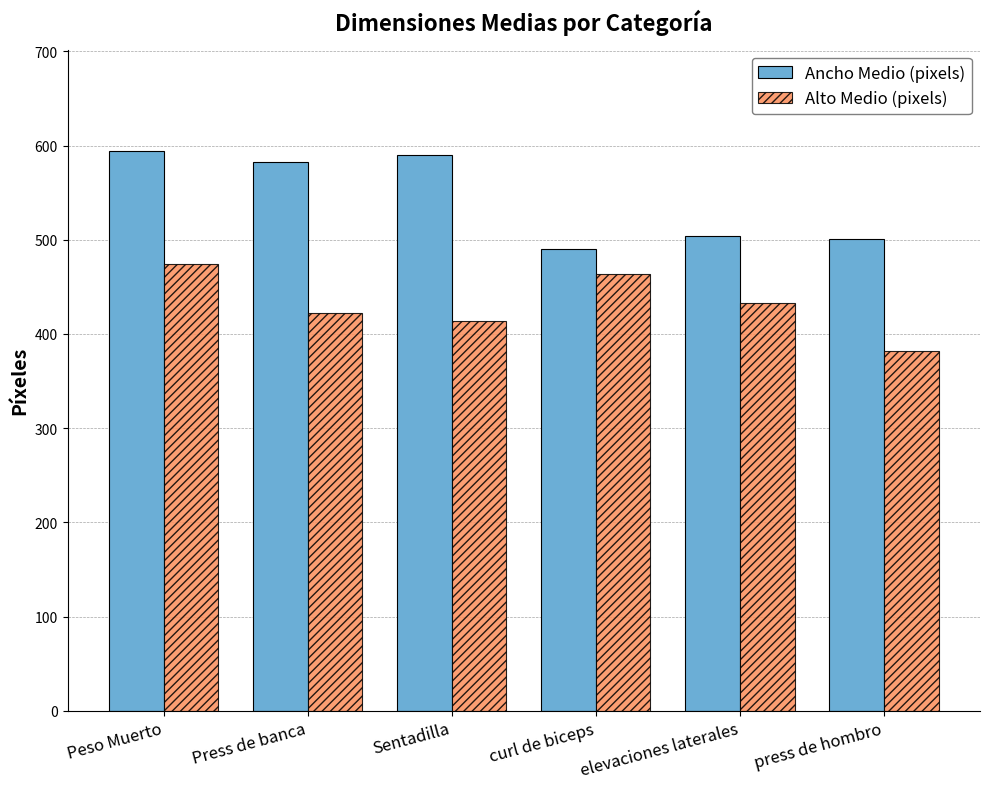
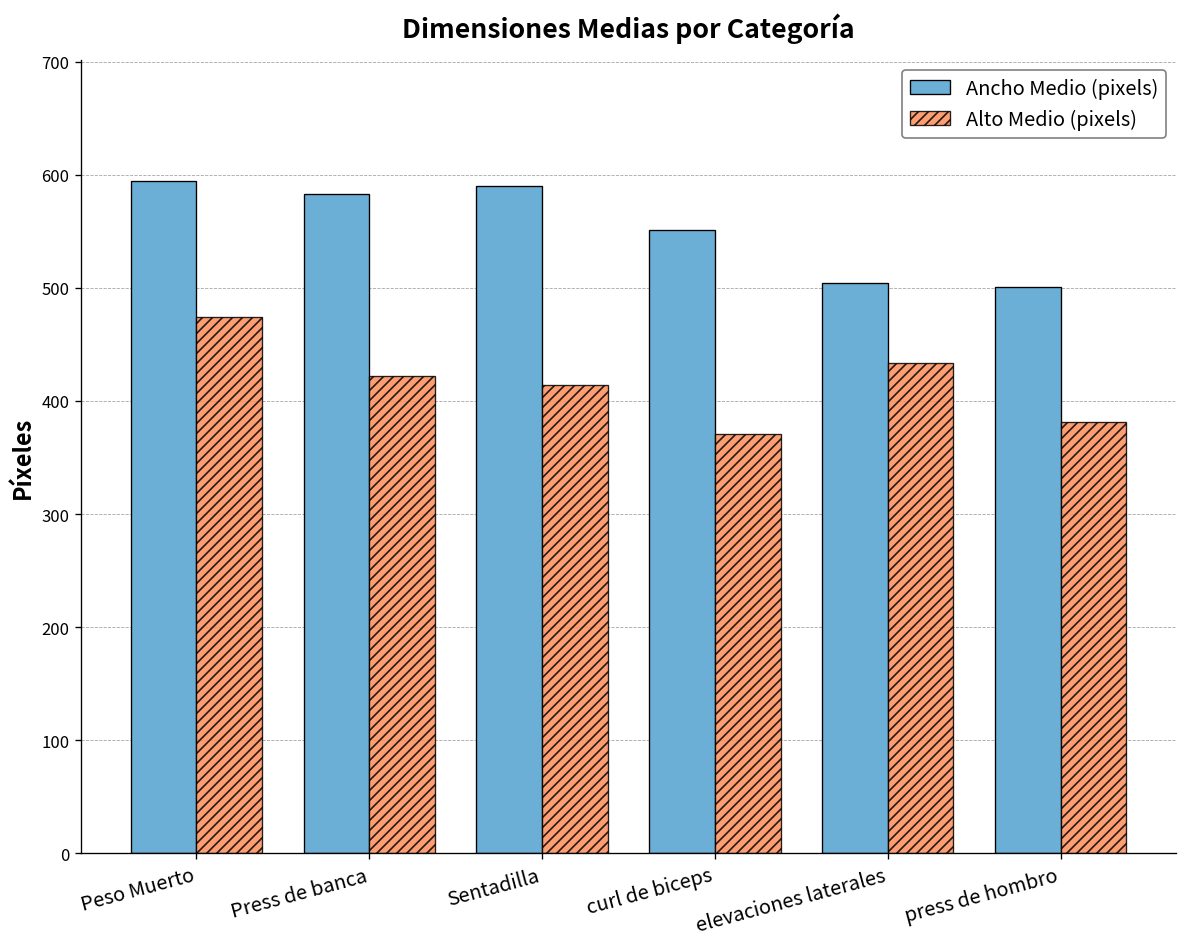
Ancho Medio (pixels), curl de biceps: 490 -> 550
Alto Medio (pixels), curl de biceps: 460 -> 370
